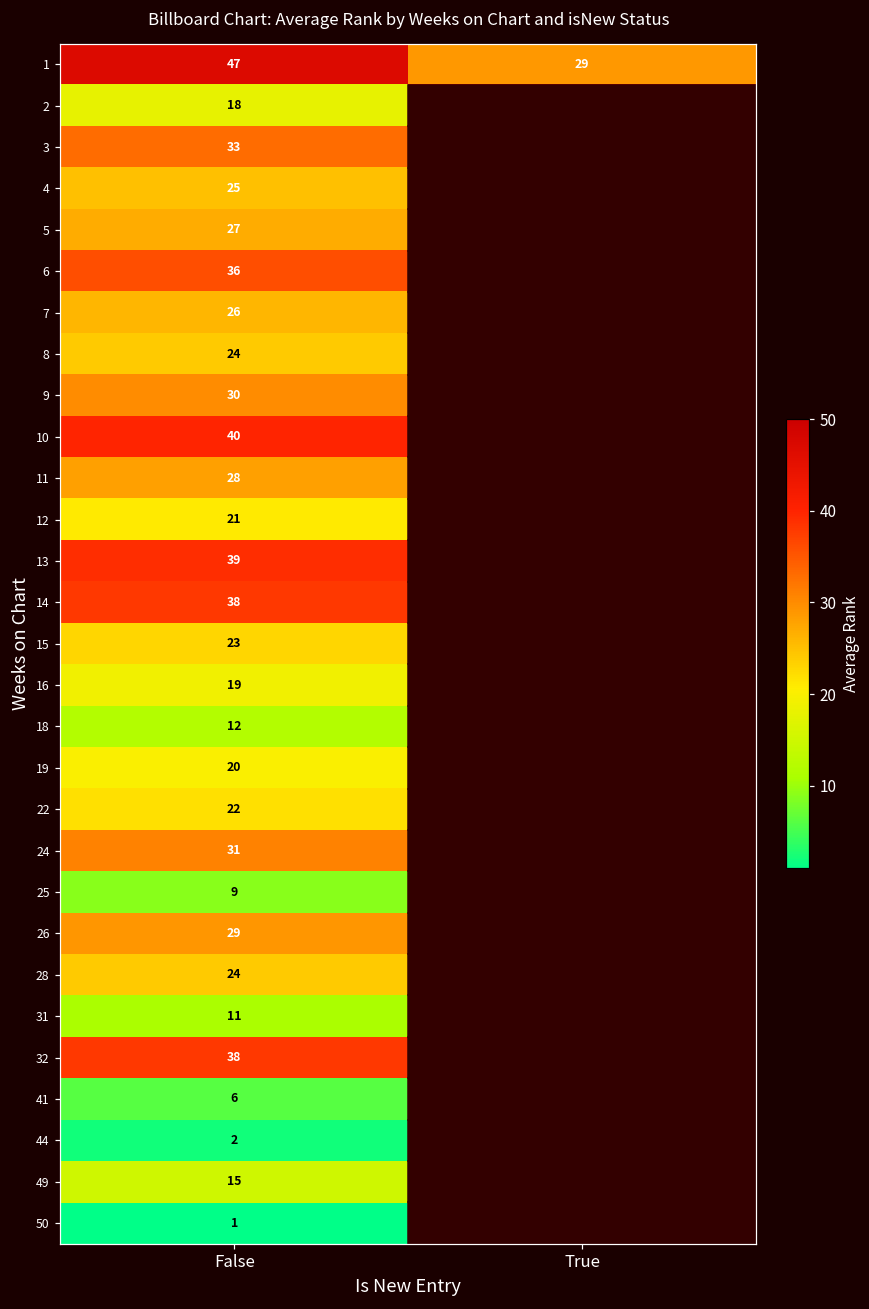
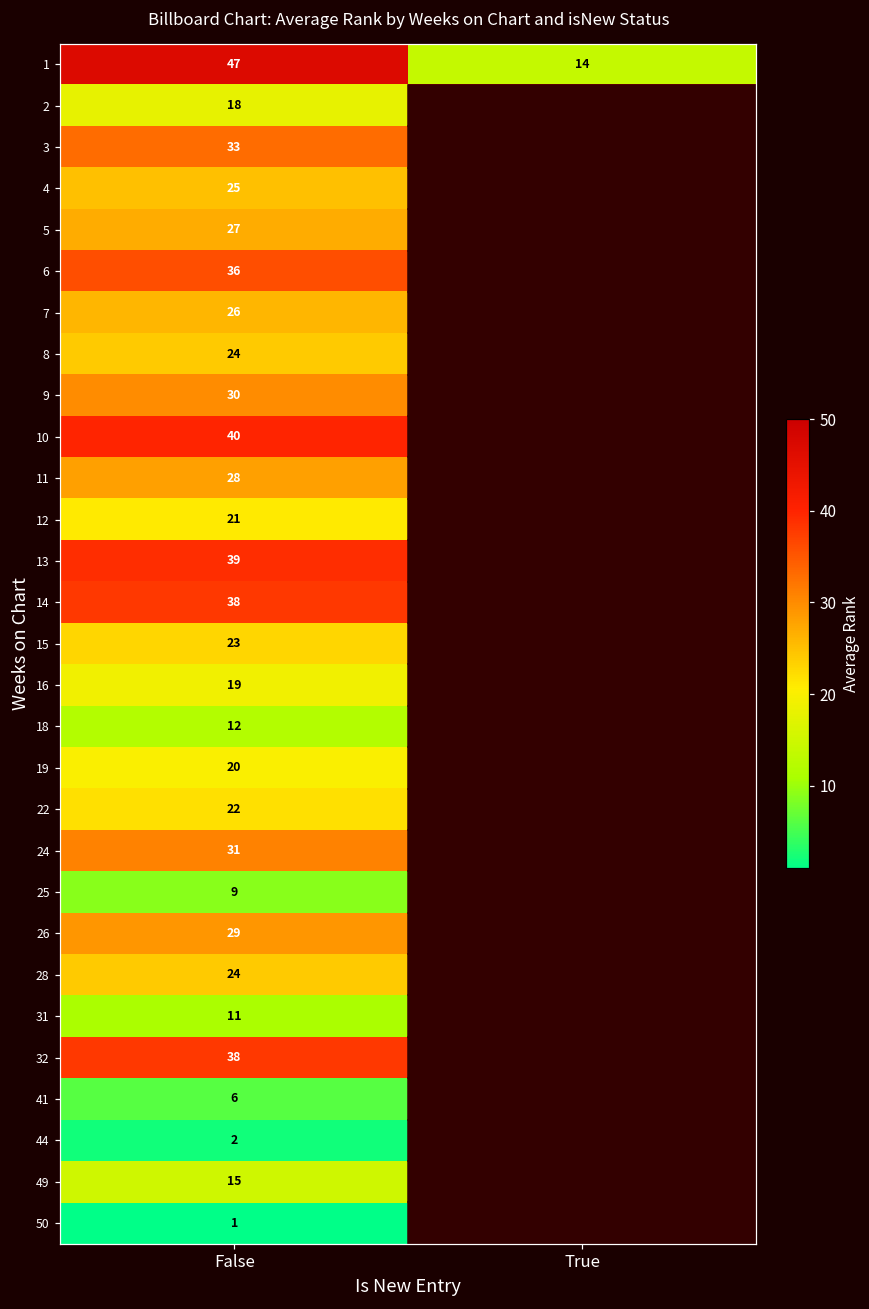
1, True: 29 -> 14
